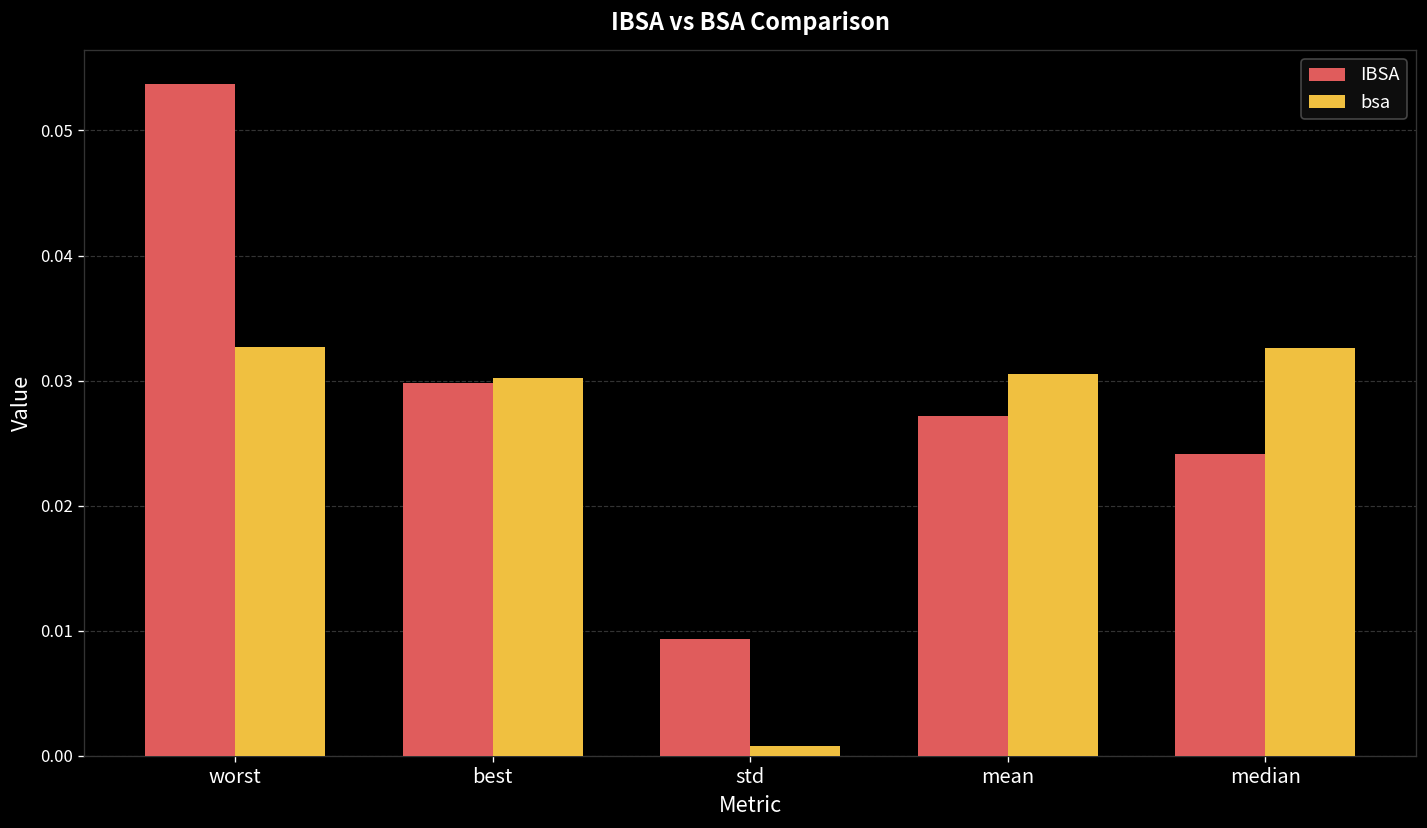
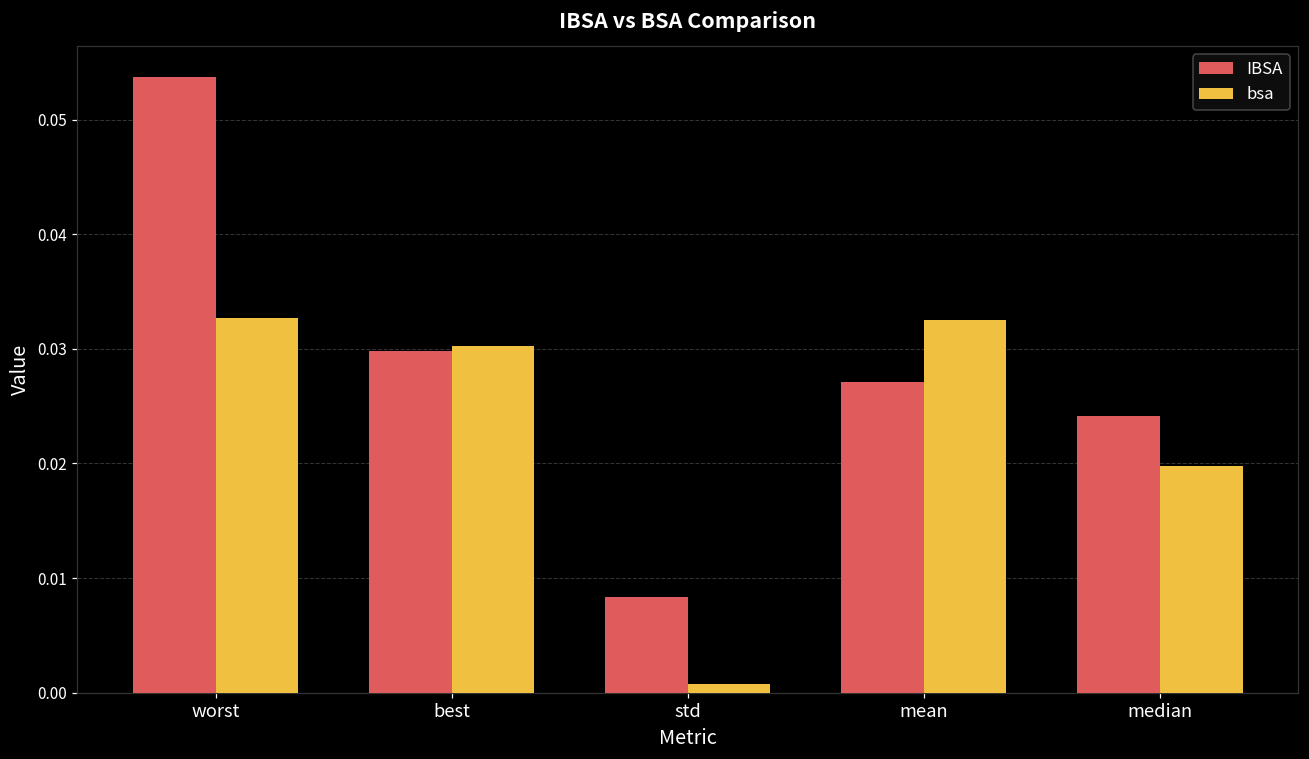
IBSA, std: 0.0094 -> 0.0084
bsa, mean: 0.0305 -> 0.0325
bsa, median: 0.0326 -> 0.0198
